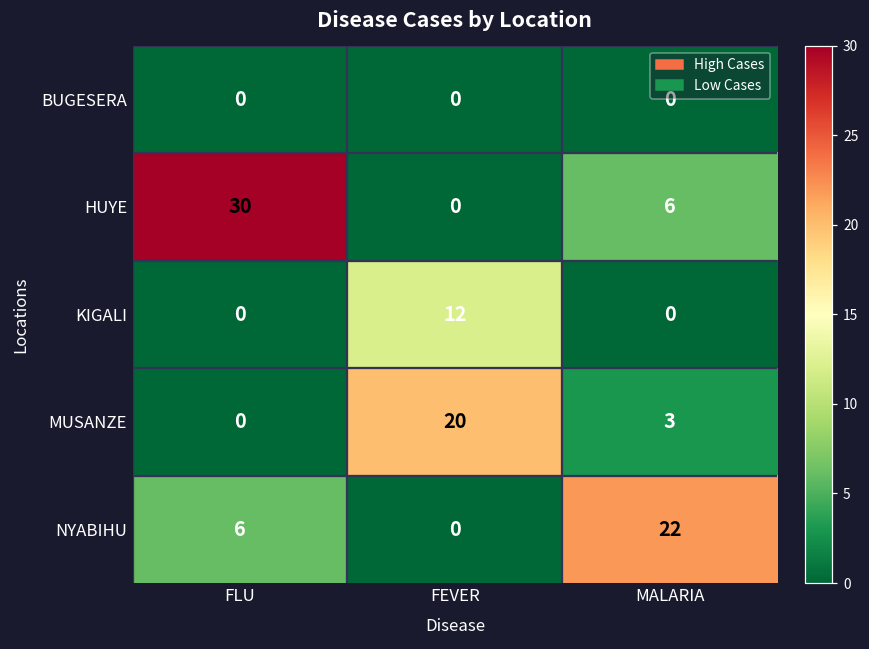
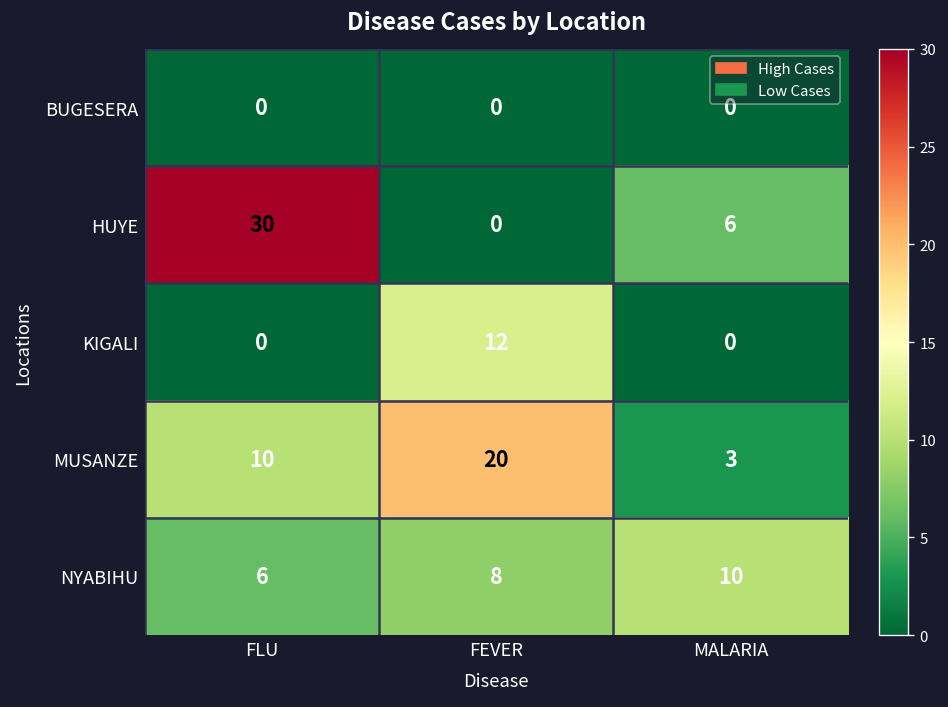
MUSANZE, FLU: 0 -> 10
NYABIHU, FEVER: 0 -> 8
NYABIHU, MALARIA: 22 -> 10
